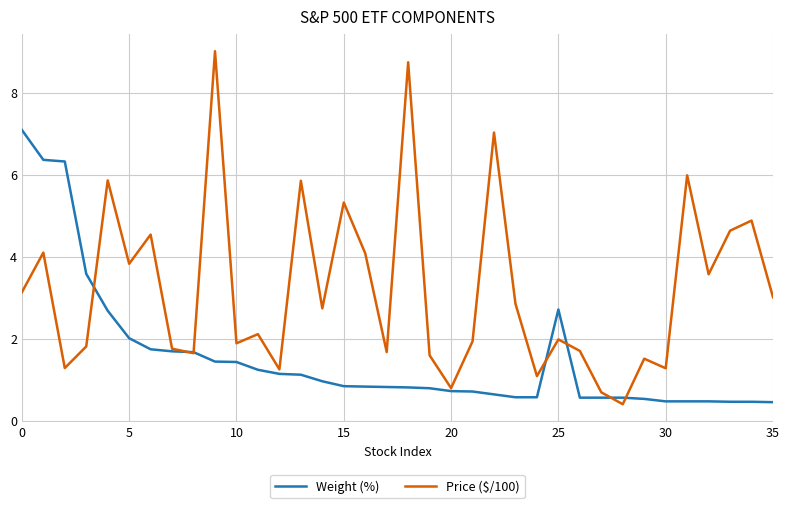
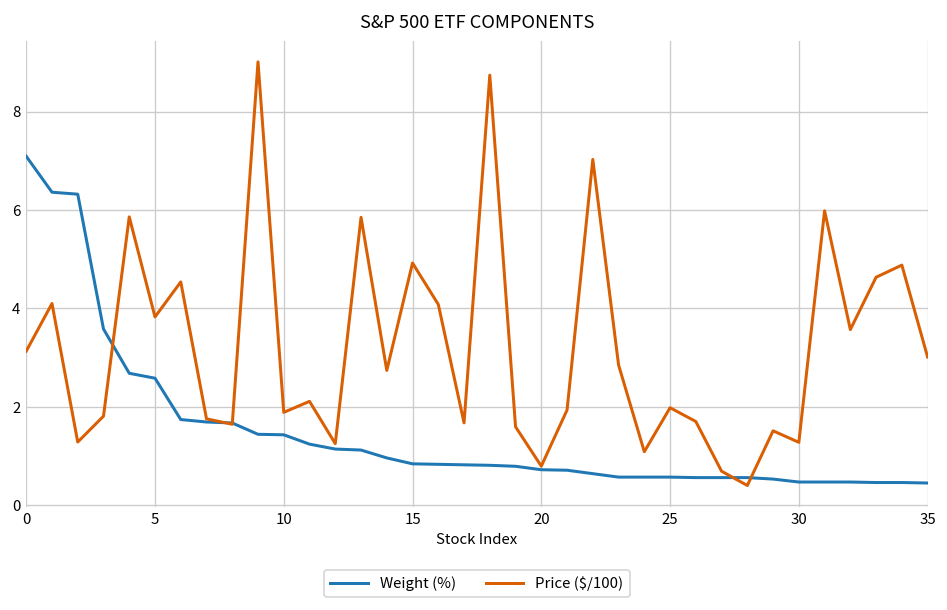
Weight (%), 5: 2.0 -> 2.6
Price ($/100), 15: 5.3 -> 4.9
Weight (%), 25: 2.7 -> 0.6
